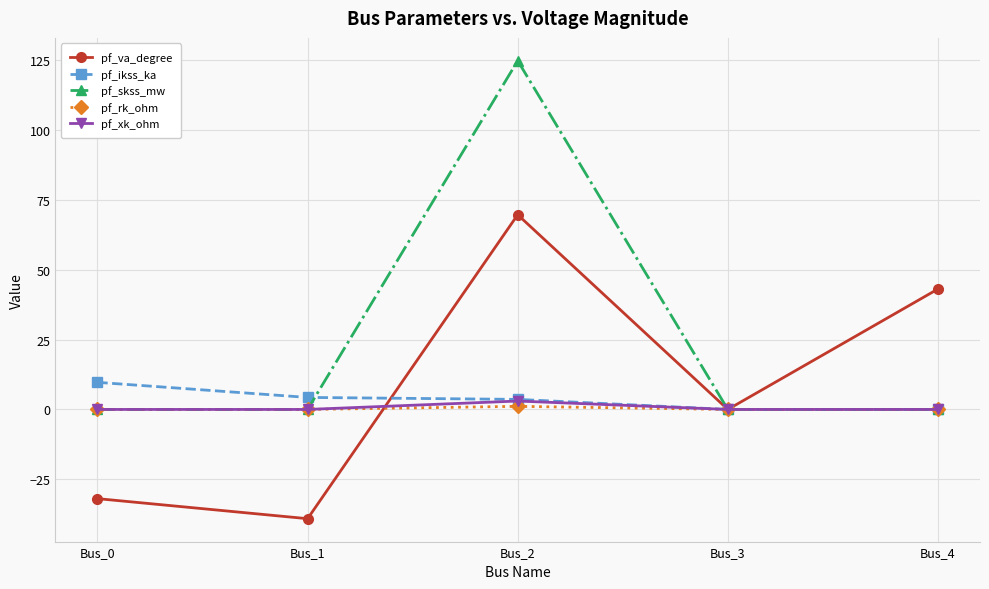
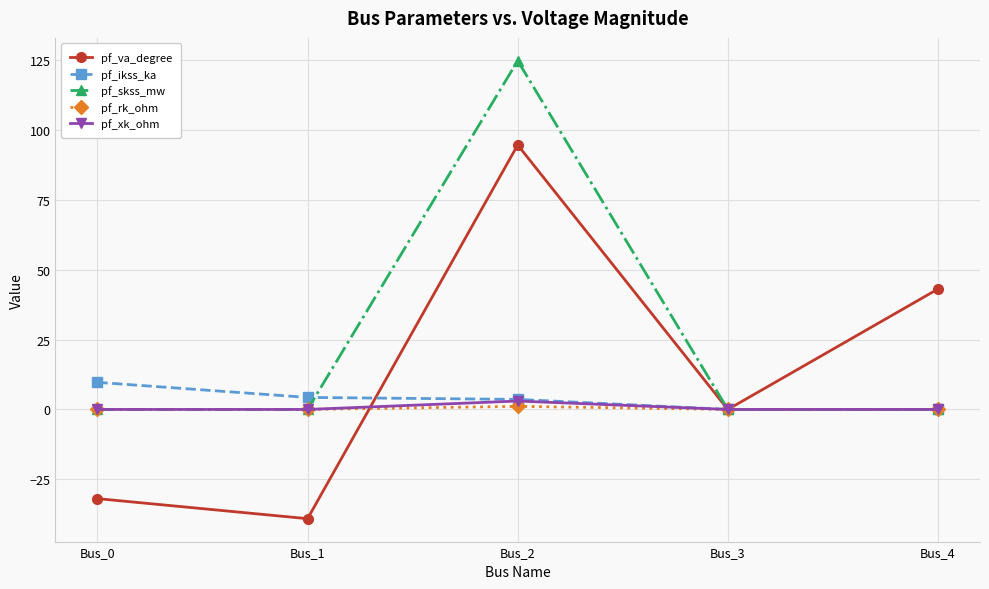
pf_va_degree, Bus_2: 70 -> 95
